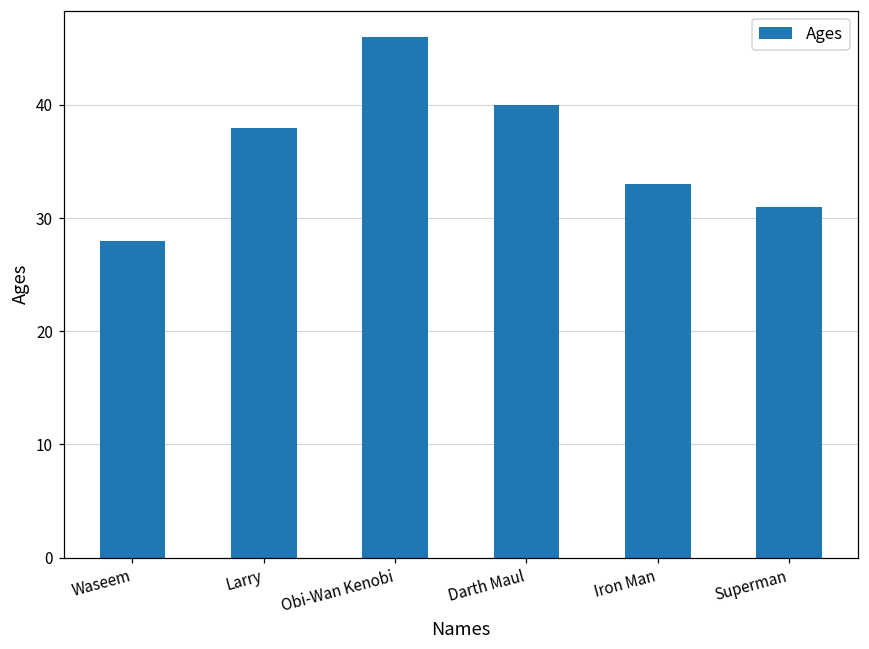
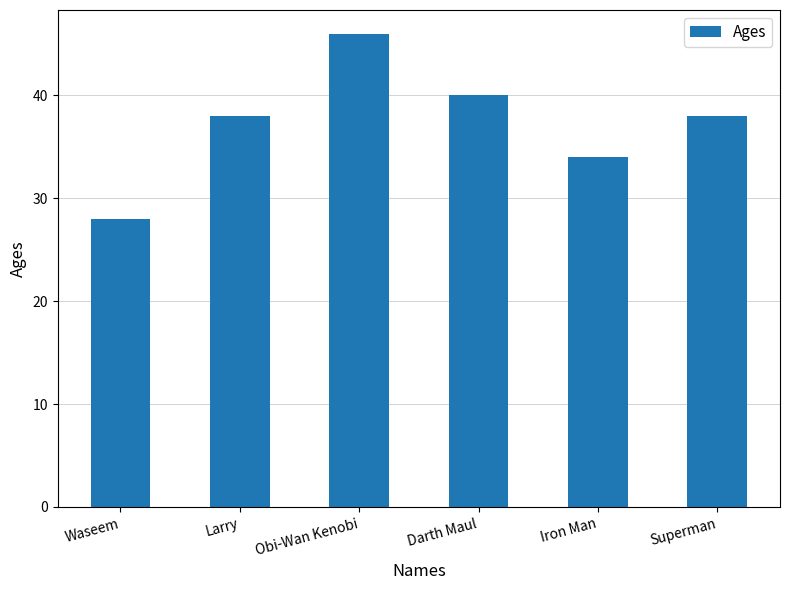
Iron Man: 33 -> 34
Superman: 31 -> 38
